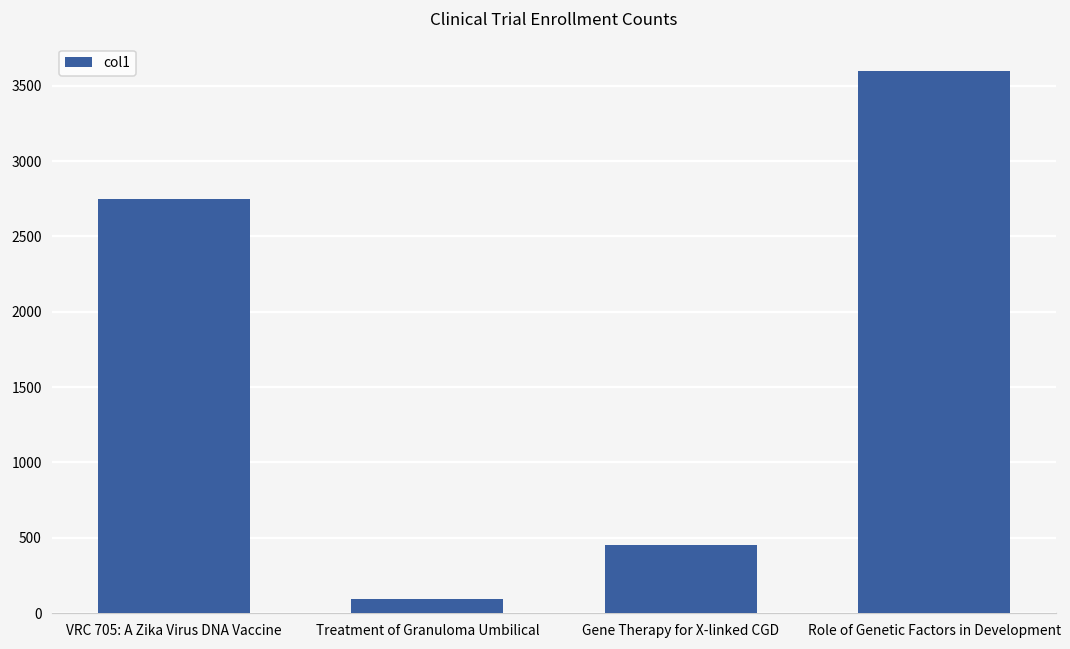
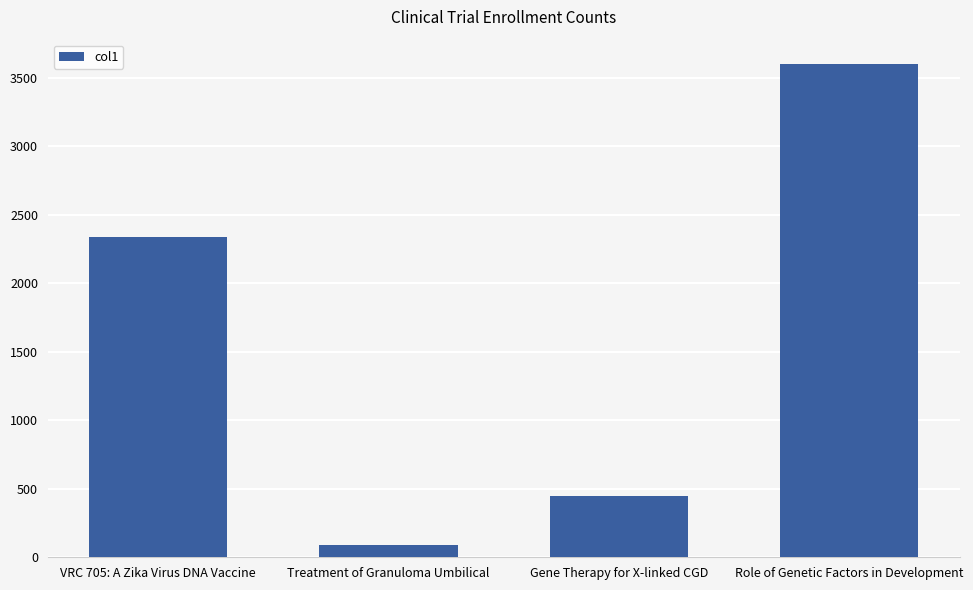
VRC 705: A Zika Virus DNA Vaccine: 2750 -> 2340
